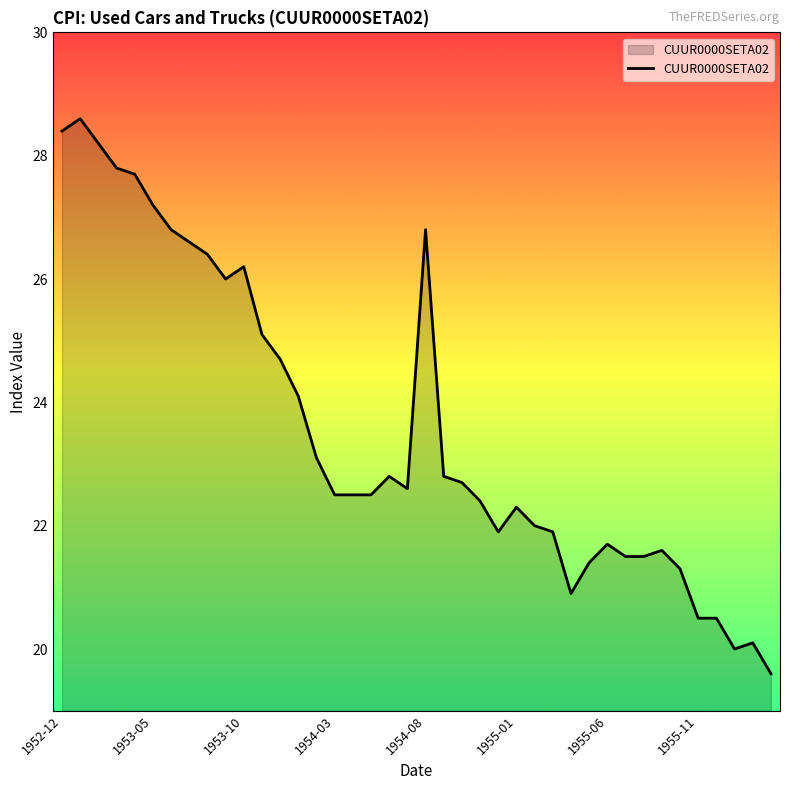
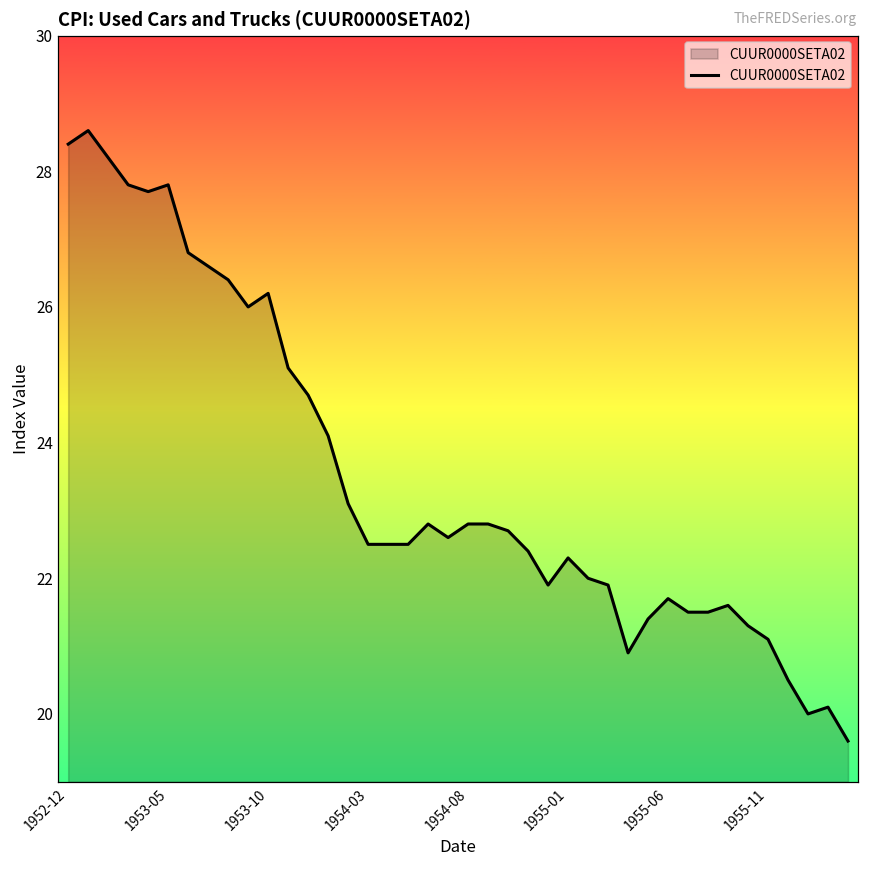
1953-05: 27.2 -> 27.8
1954-08: 26.8 -> 22.8
1955-11: 20.5 -> 21.1
